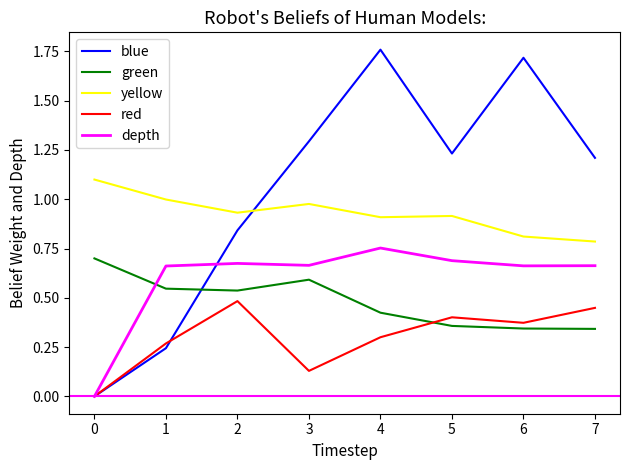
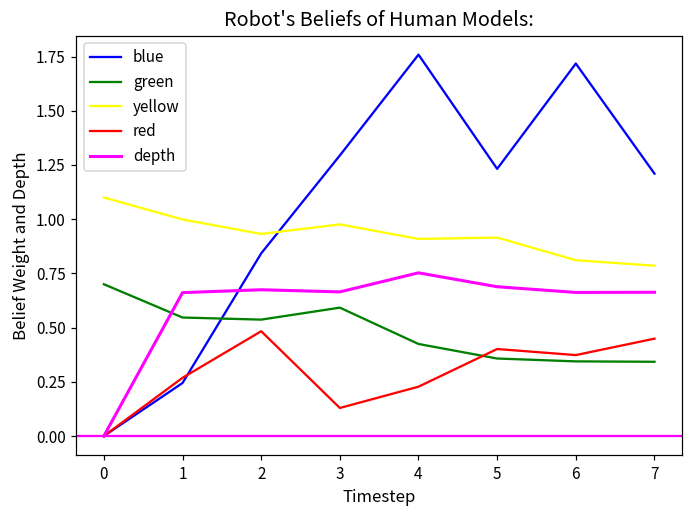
red, 4: 0.30 -> 0.23
